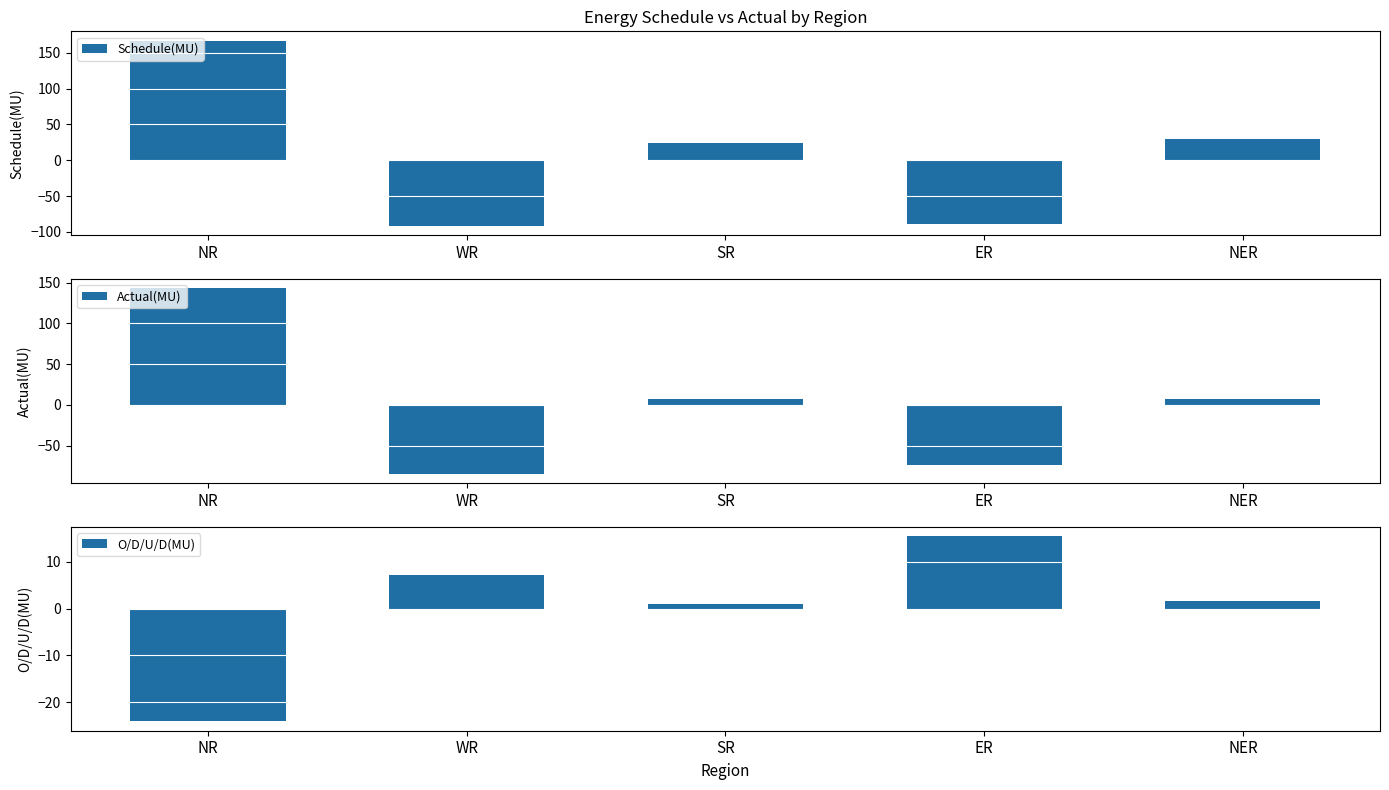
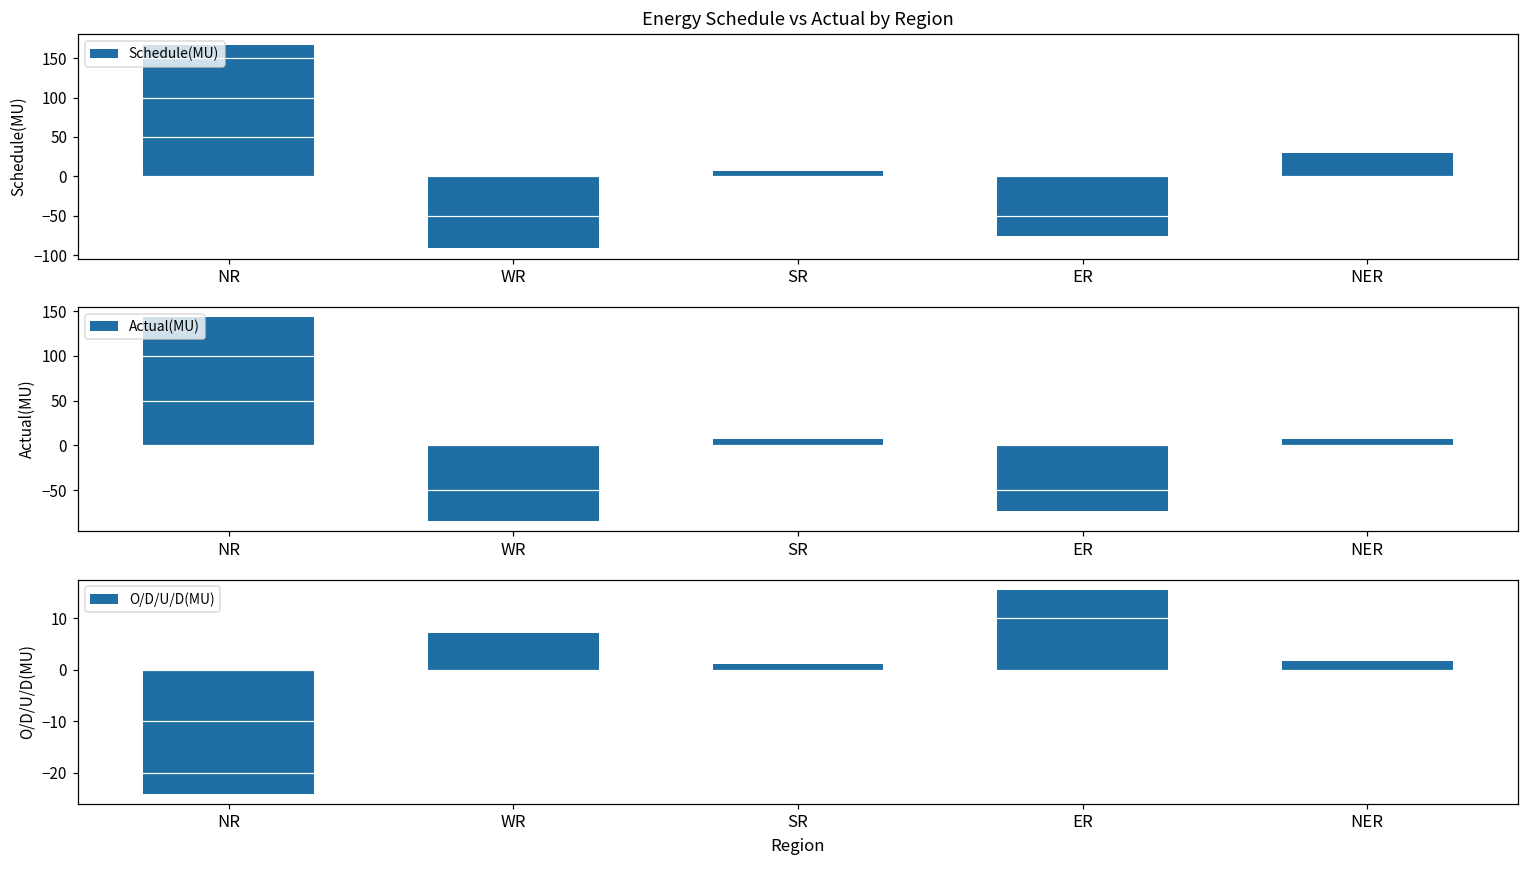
Energy Schedule vs Actual by Region, SR: 20 -> 10
Energy Schedule vs Actual by Region, ER: -90 -> -80
